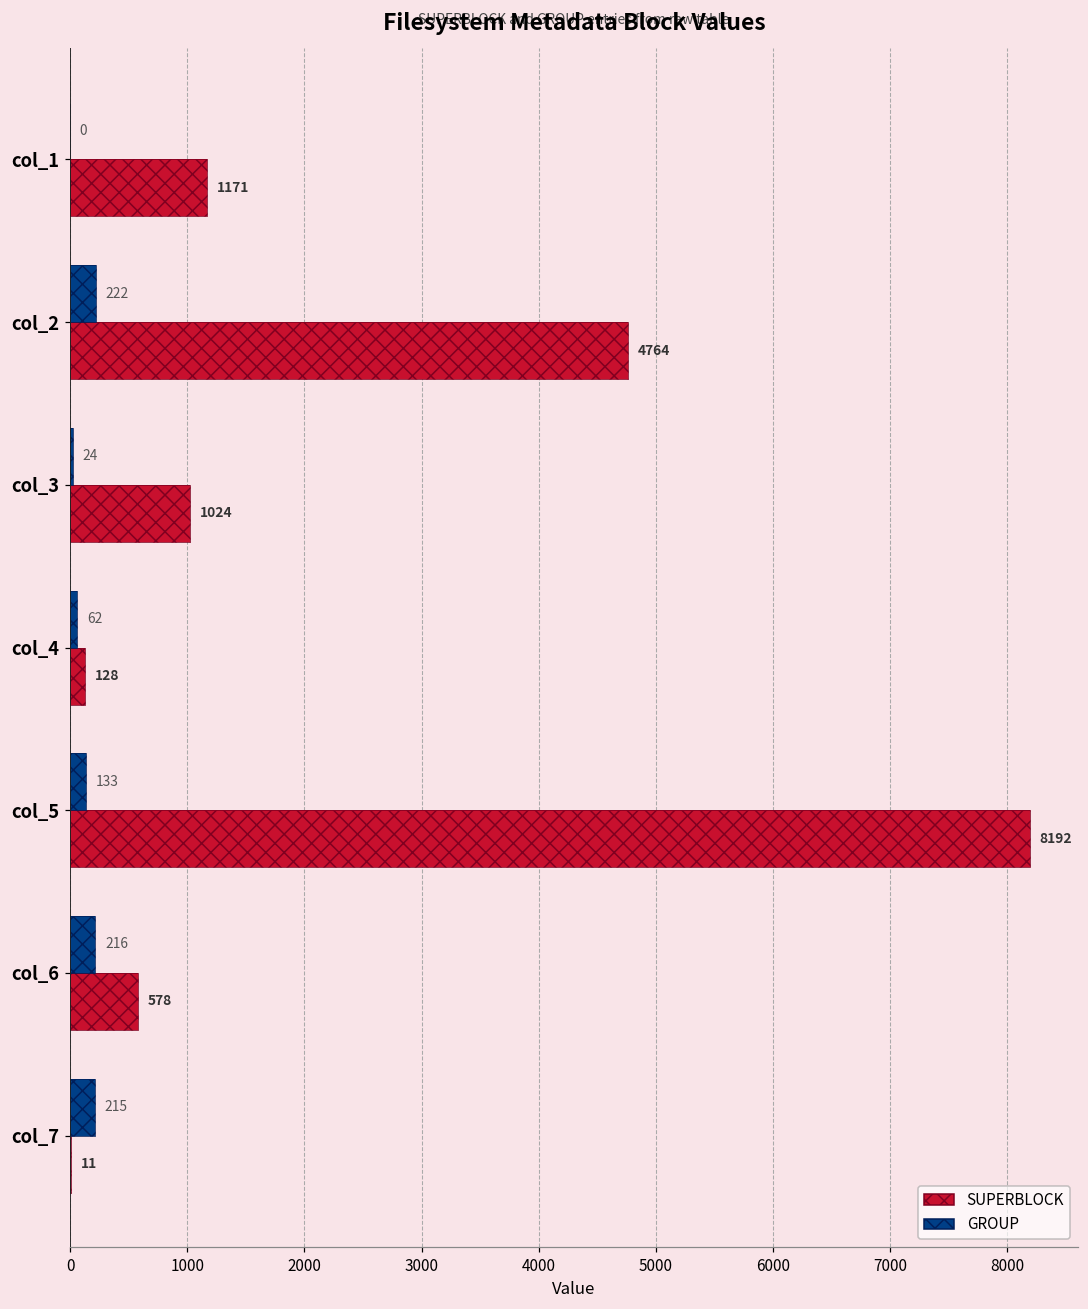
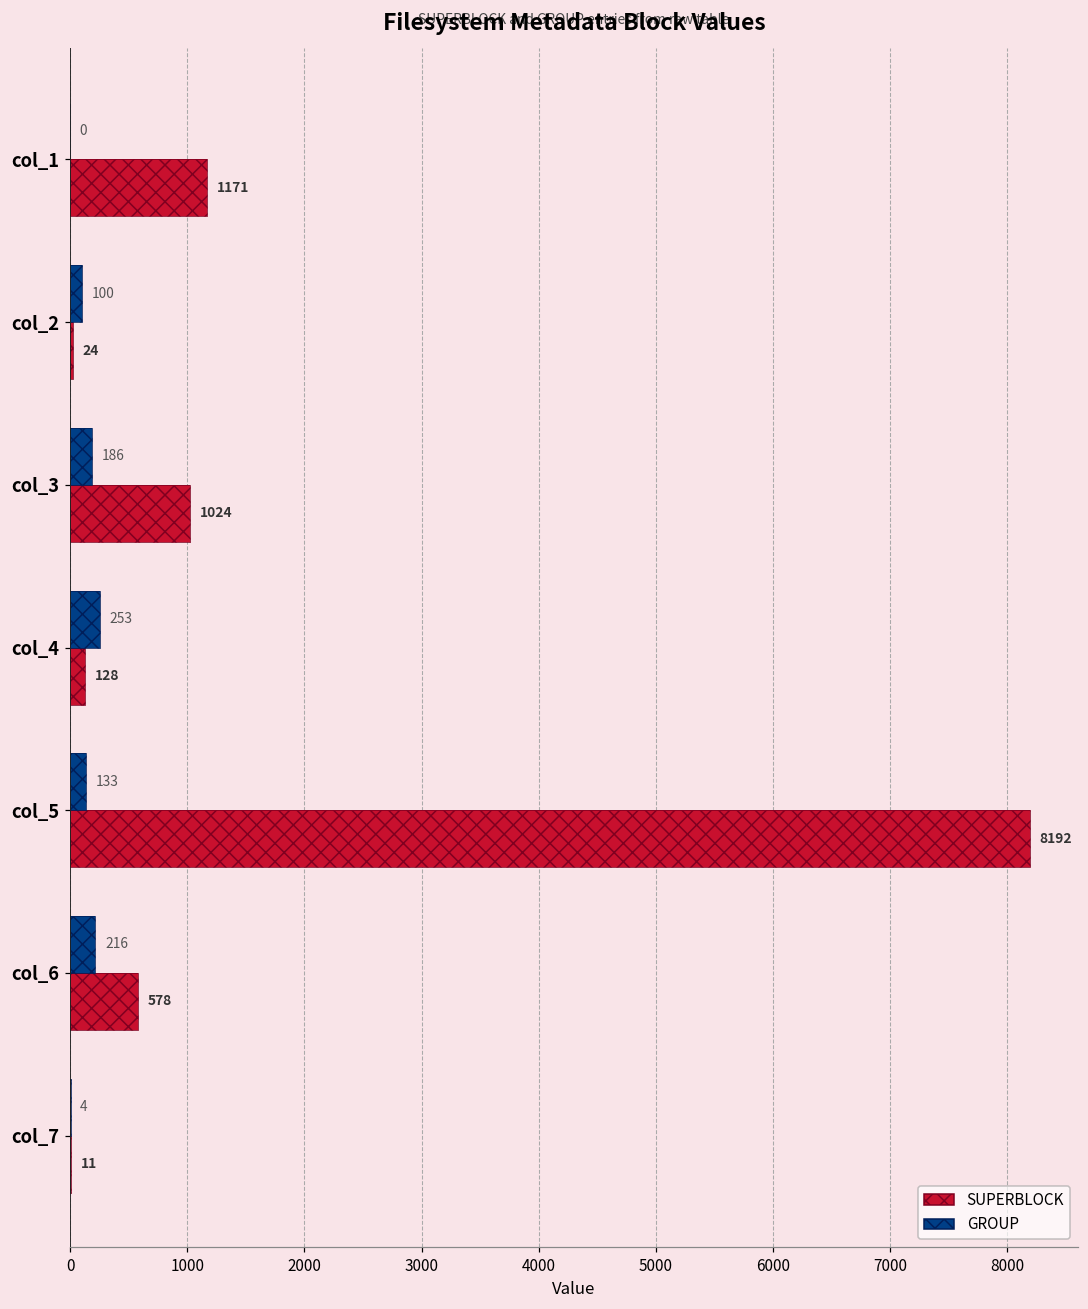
GROUP, col_2: 222 -> 100
SUPERBLOCK, col_2: 4764 -> 24
GROUP, col_3: 24 -> 186
GROUP, col_4: 62 -> 253
GROUP, col_7: 215 -> 4
